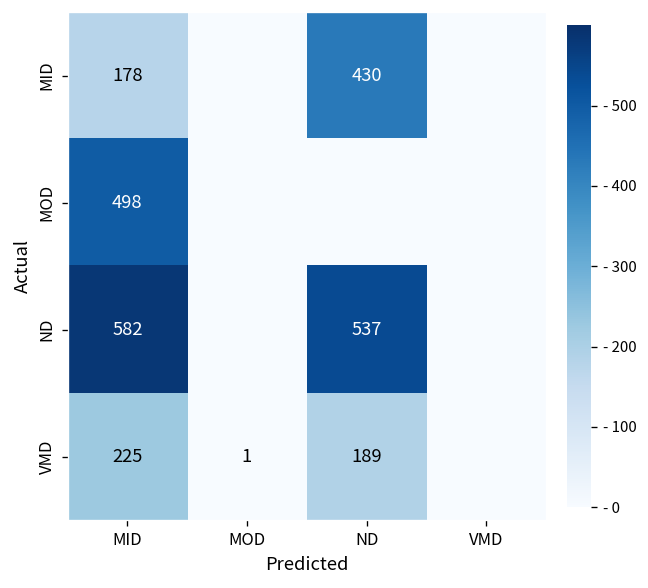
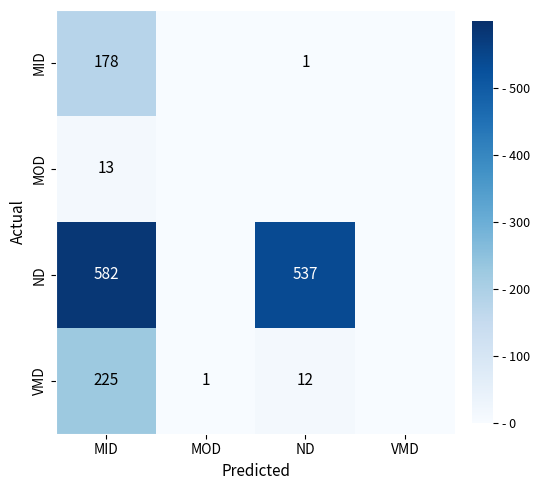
MID, ND: 430 -> 1
MOD, MID: 498 -> 13
VMD, ND: 189 -> 12
